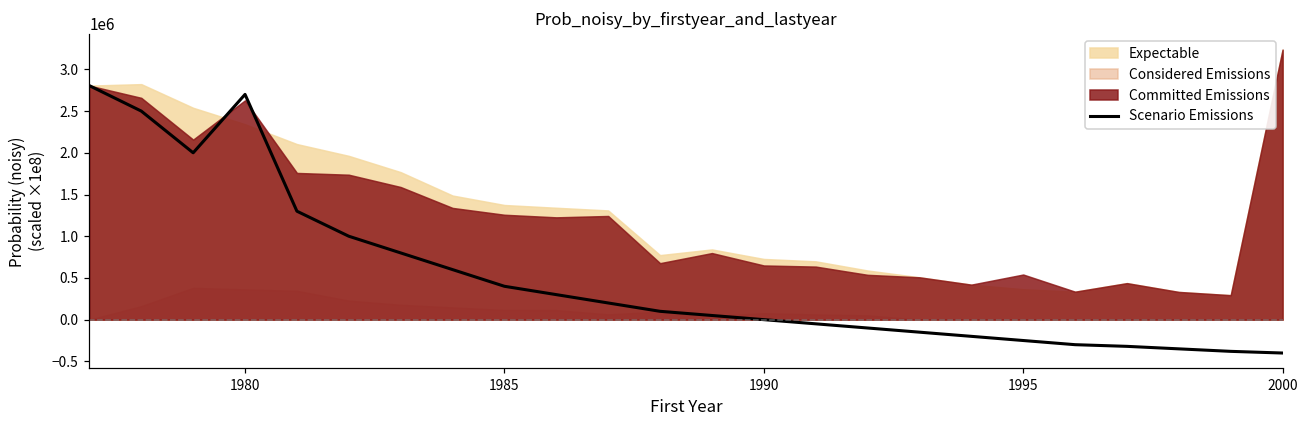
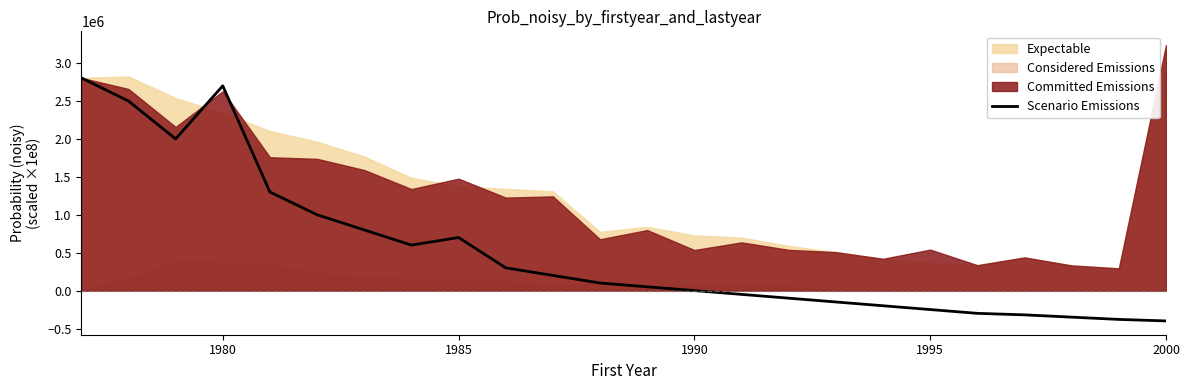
Scenario Emissions, 1985: 400000 -> 700000
Committed Emissions, 1985: 1300000 -> 1500000
Committed Emissions, 1990: 600000 -> 500000
